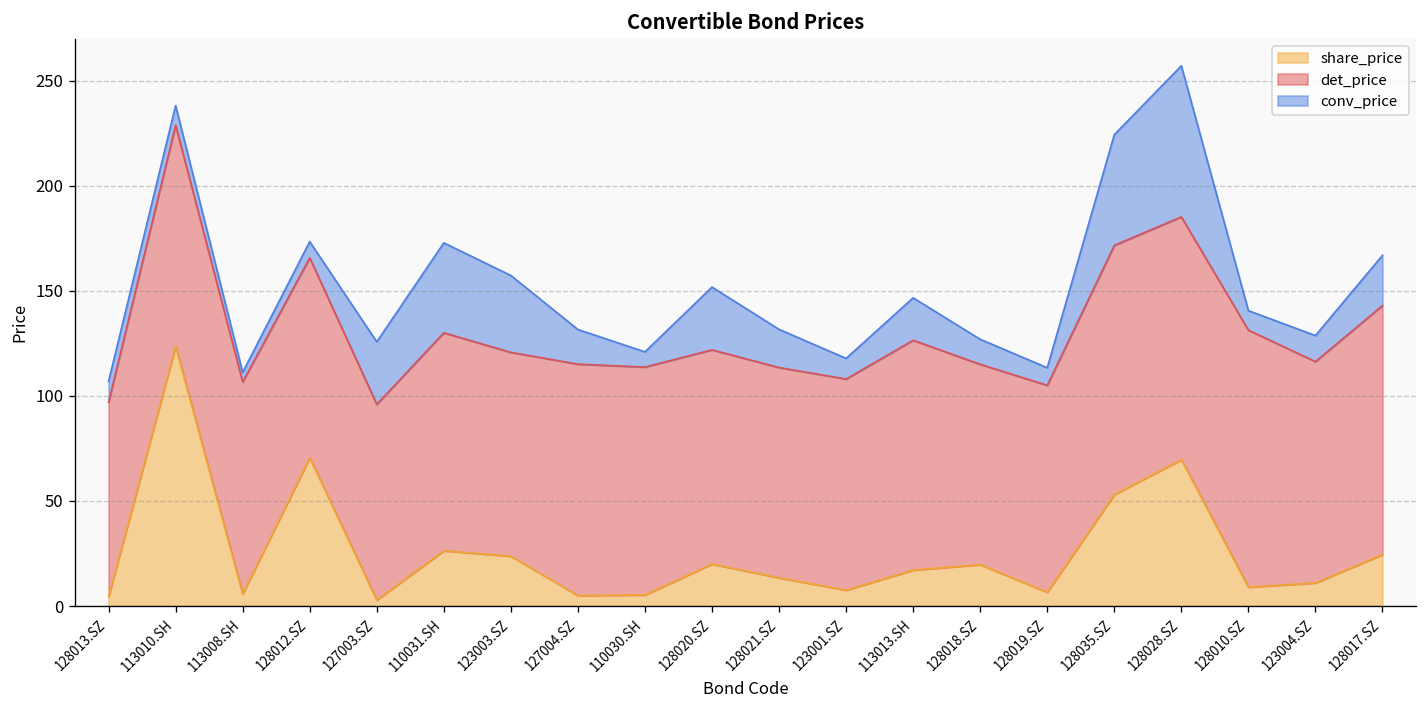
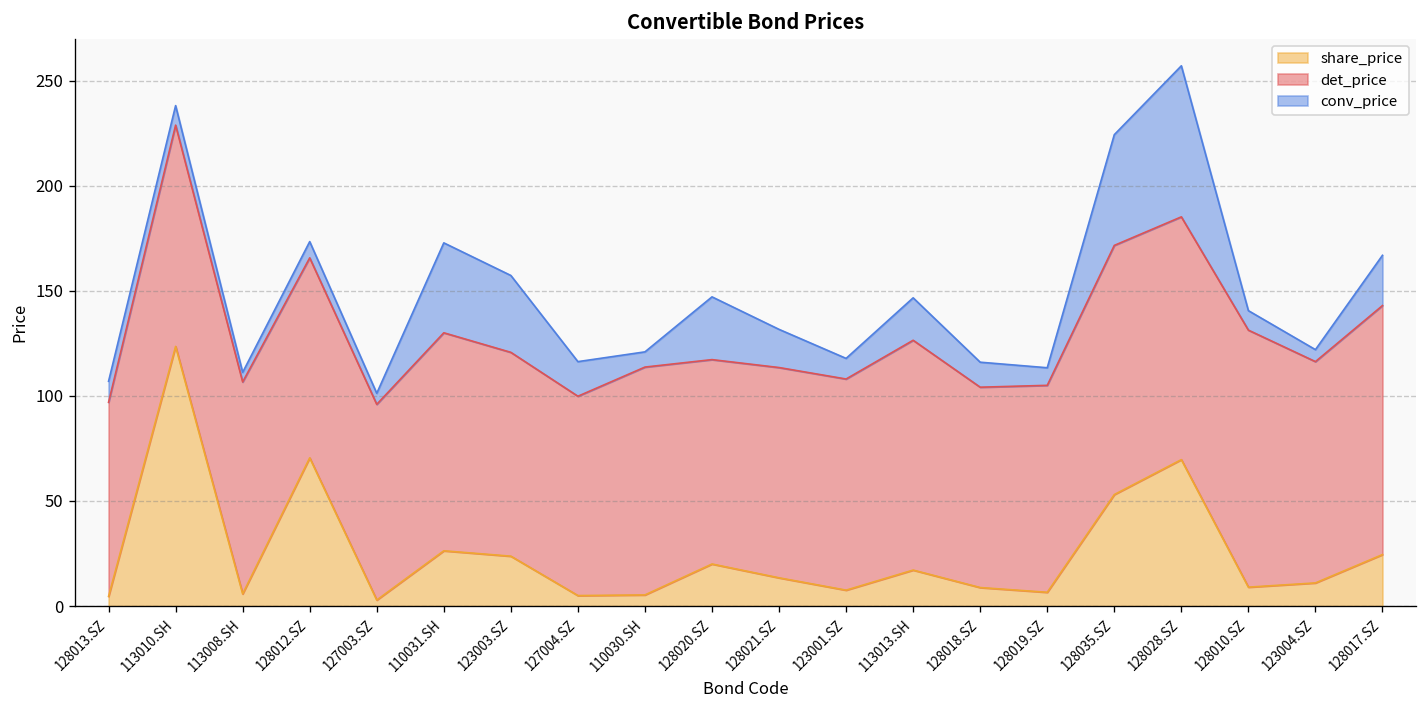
conv_price, 127003.SZ: 30 -> 5
det_price, 127004.SZ: 110 -> 95
det_price, 128020.SZ: 102 -> 97
share_price, 128018.SZ: 20 -> 9
conv_price, 123004.SZ: 12 -> 6
